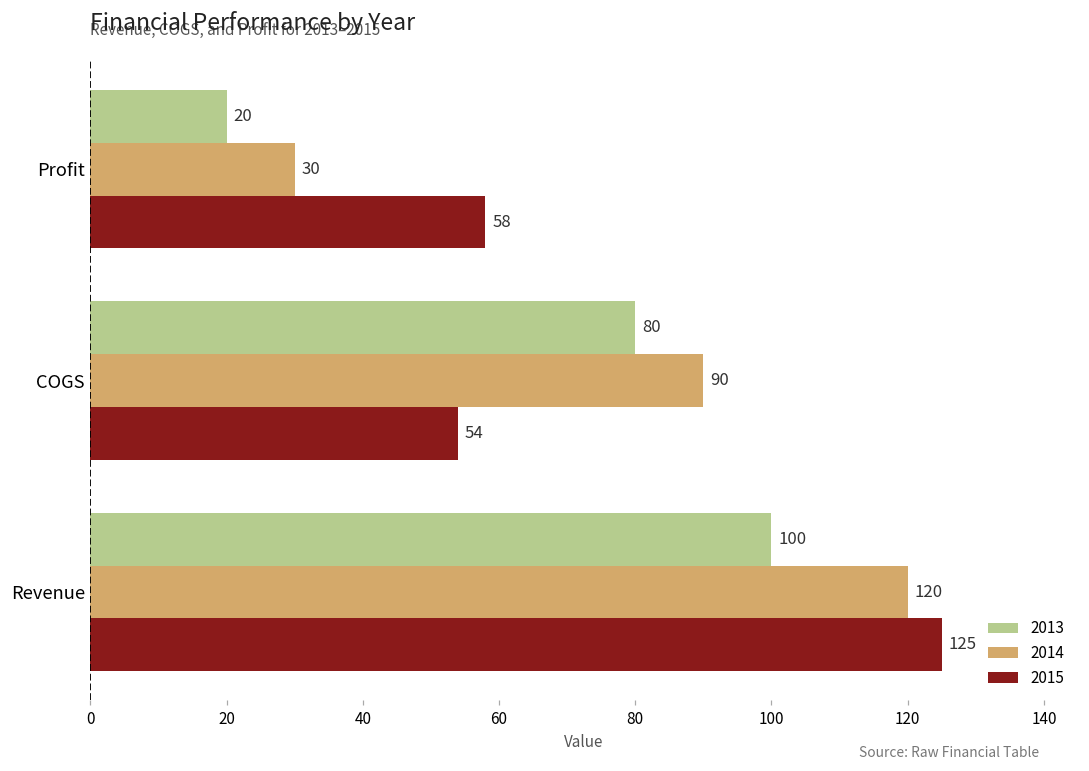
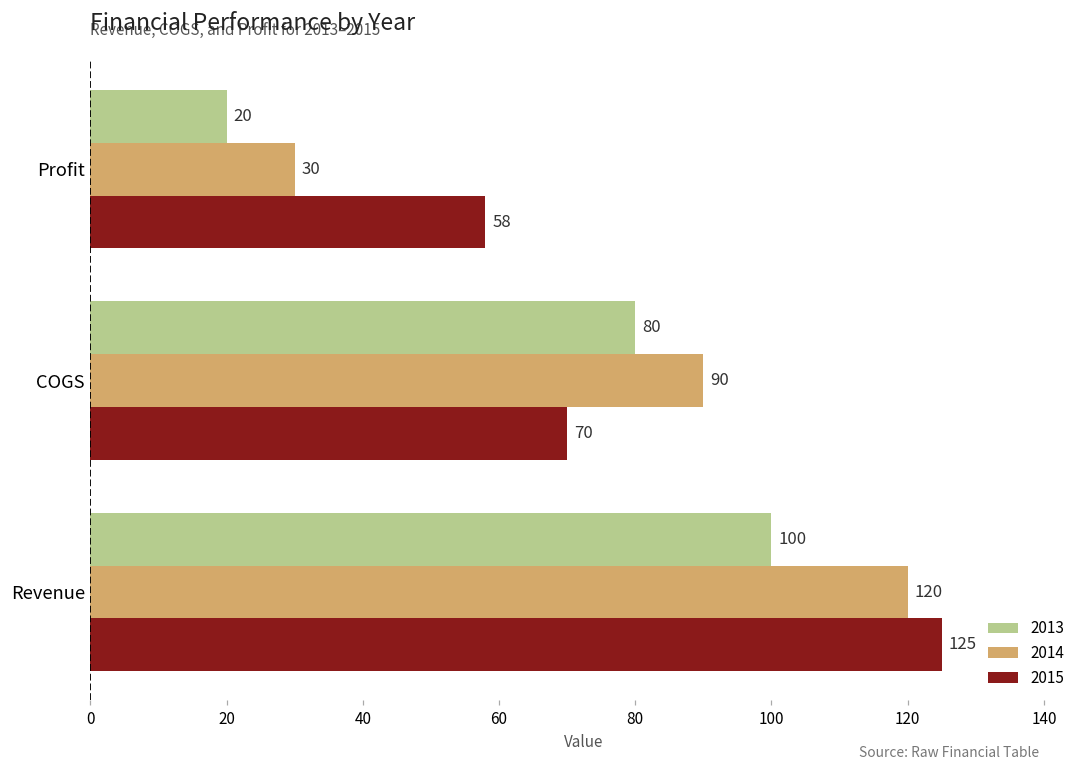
2015, COGS: 54 -> 70
